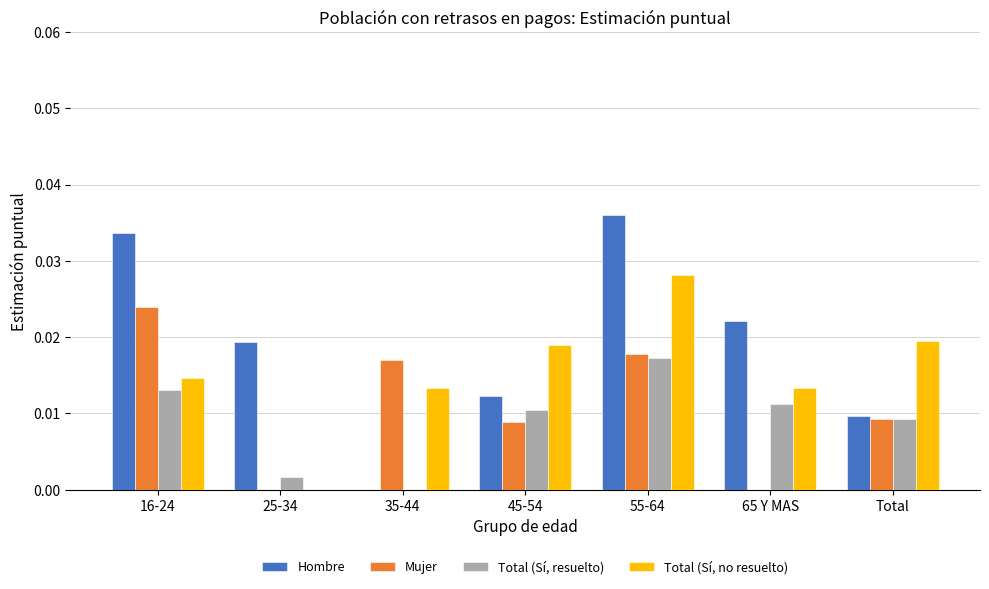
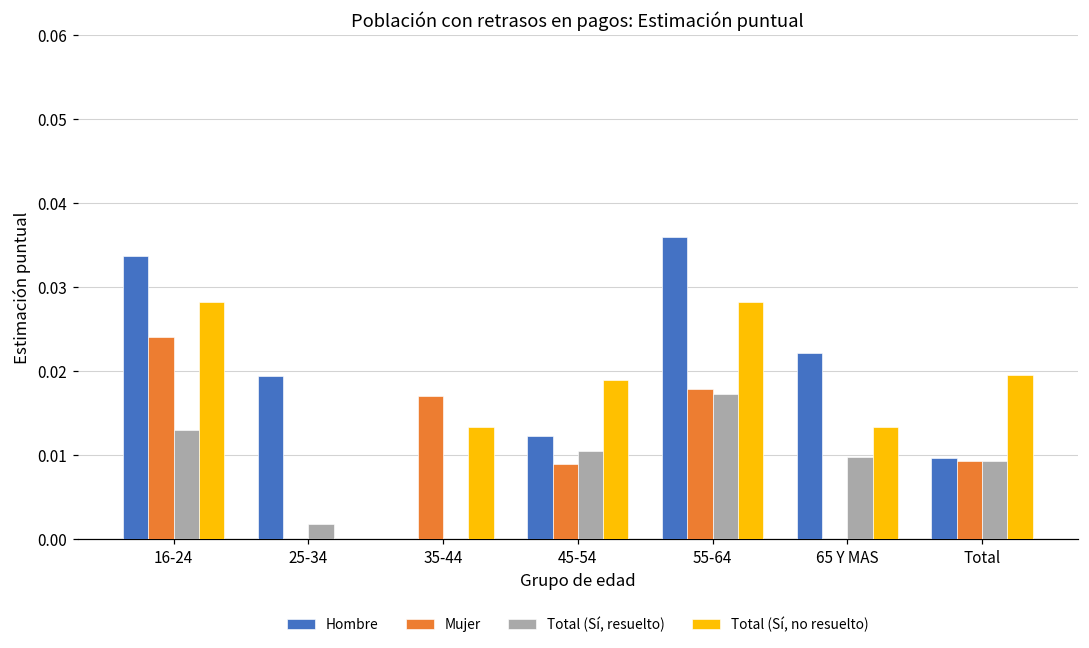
Total (Sí, no resuelto), 16-24: 0.015 -> 0.028
Total (Sí, resuelto), 65 Y MAS: 0.011 -> 0.010
